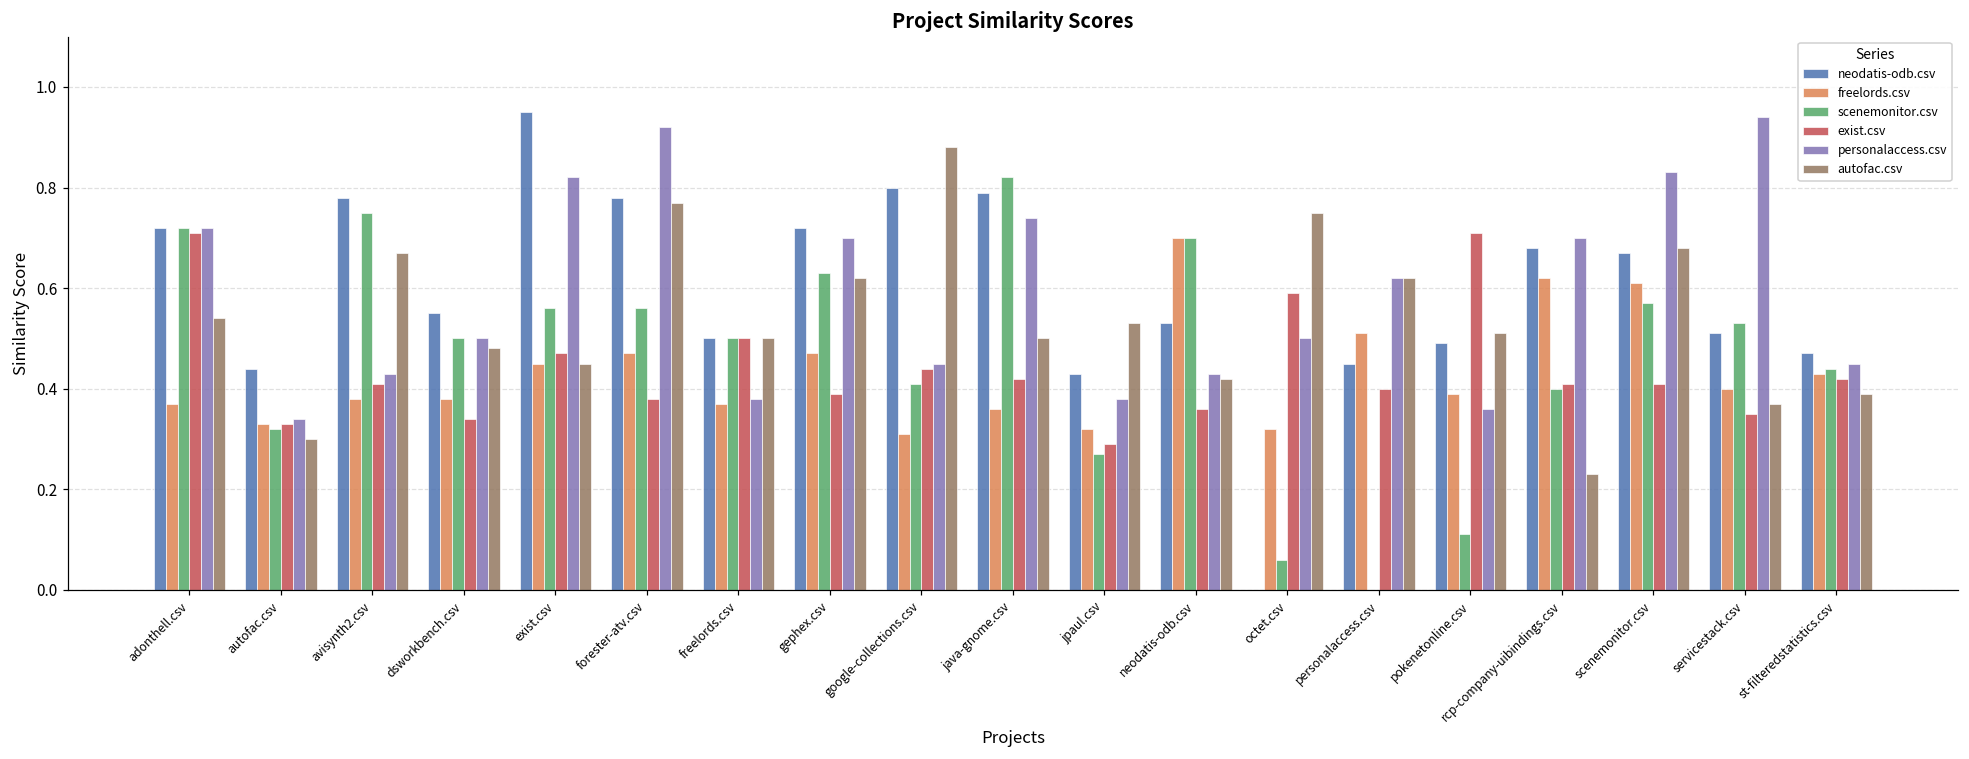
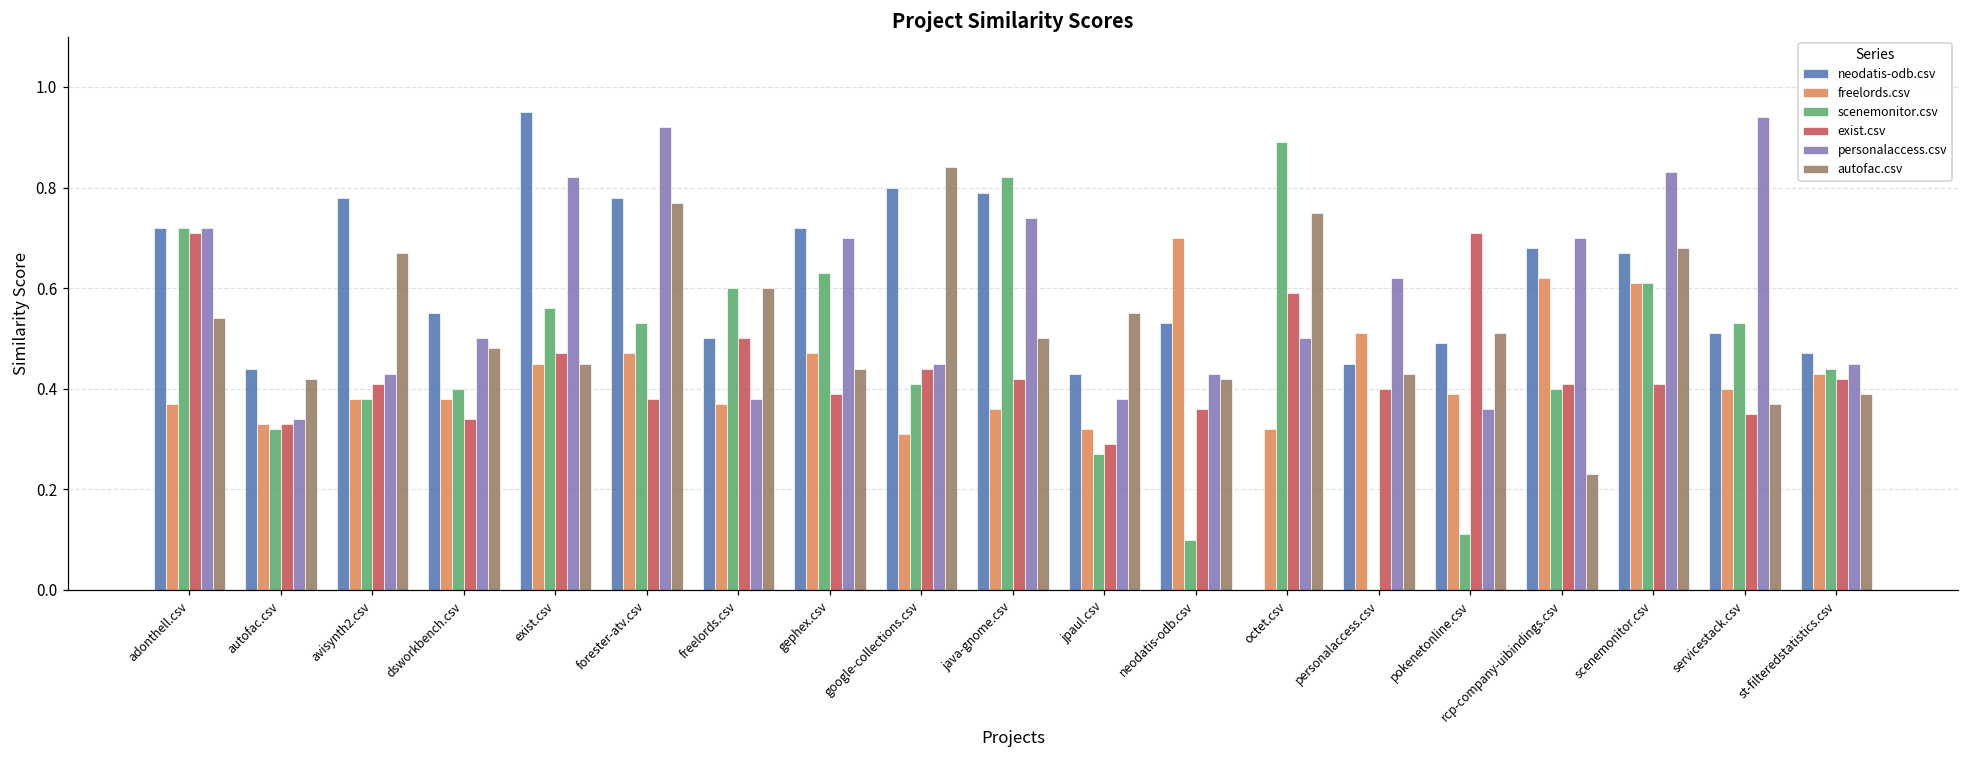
autofac.csv, autofac.csv: 0.30 -> 0.42
scenemonitor.csv, avisynth2.csv: 0.75 -> 0.38
scenemonitor.csv, dsworkbench.csv: 0.5 -> 0.4
scenemonitor.csv, forester-atv.csv: 0.56 -> 0.53
scenemonitor.csv, freelords.csv: 0.5 -> 0.6
autofac.csv, freelords.csv: 0.5 -> 0.6
autofac.csv, gephex.csv: 0.62 -> 0.44
autofac.csv, google-collections.csv: 0.88 -> 0.84
autofac.csv, jpaul.csv: 0.53 -> 0.55
scenemonitor.csv, neodatis-odb.csv: 0.7 -> 0.1
scenemonitor.csv, octet.csv: 0.06 -> 0.89
autofac.csv, personalaccess.csv: 0.62 -> 0.43
scenemonitor.csv, scenemonitor.csv: 0.57 -> 0.61
